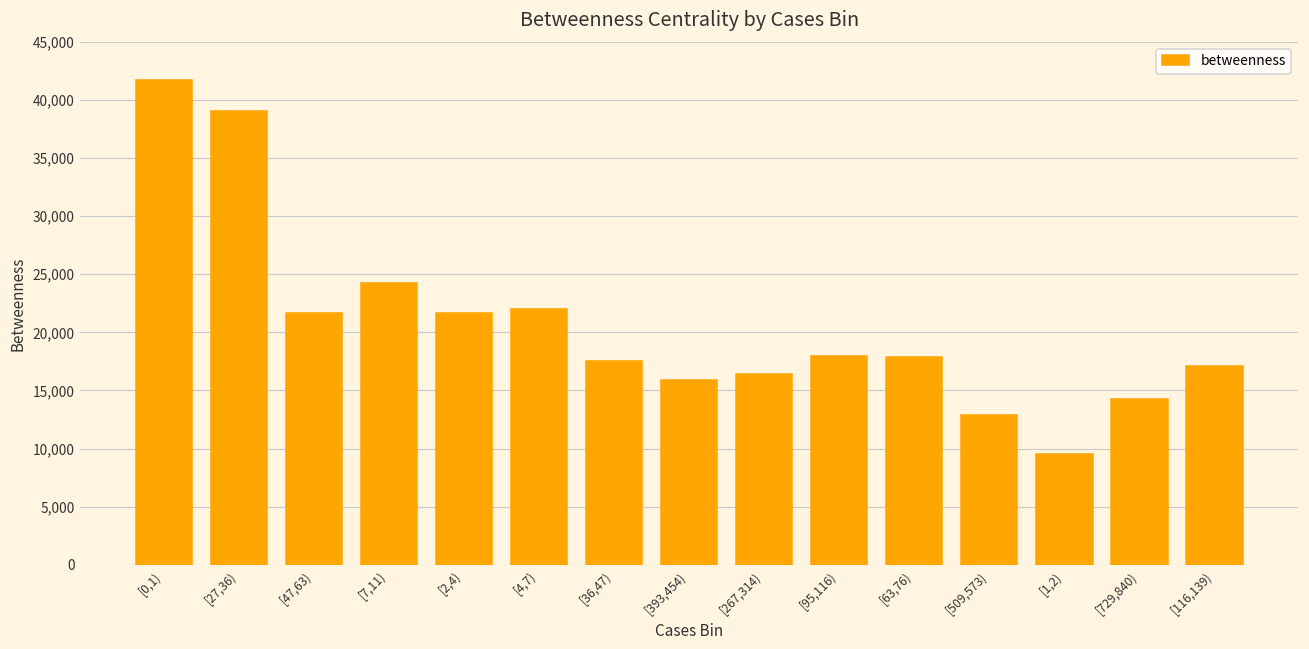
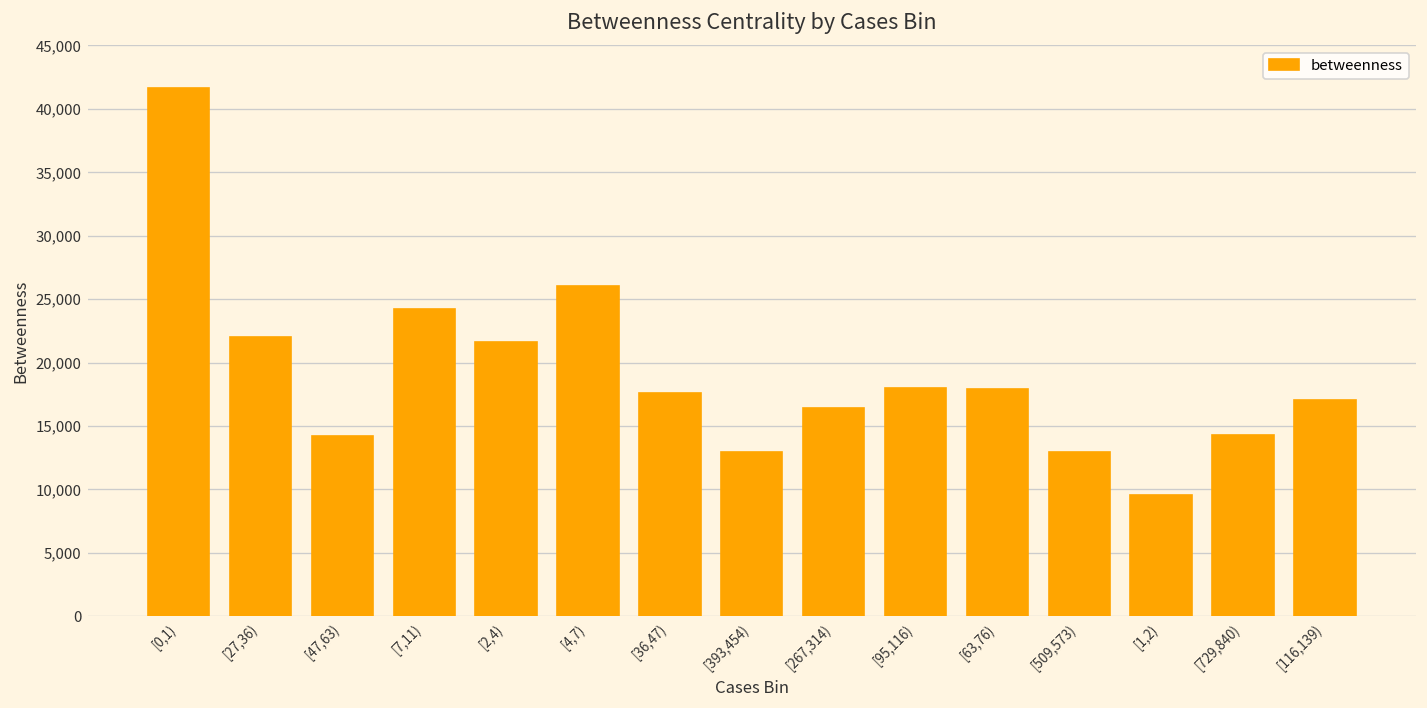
[27,36): 39,000 -> 22,000
[47,63): 21,600 -> 14,200
[4,7): 22,000 -> 26,100
[393,454): 15,900 -> 12,900
